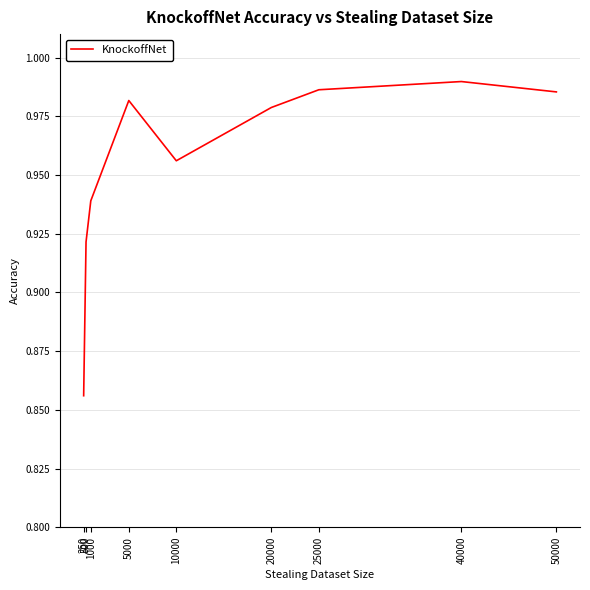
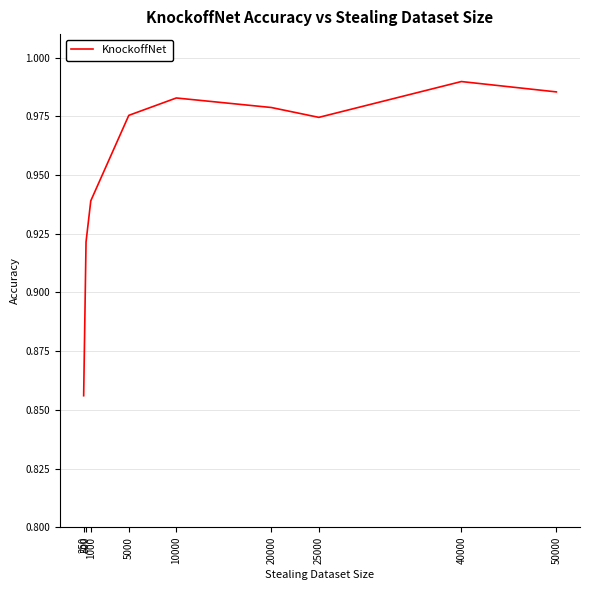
5000: 0.982 -> 0.975
10000: 0.956 -> 0.983
25000: 0.986 -> 0.975
